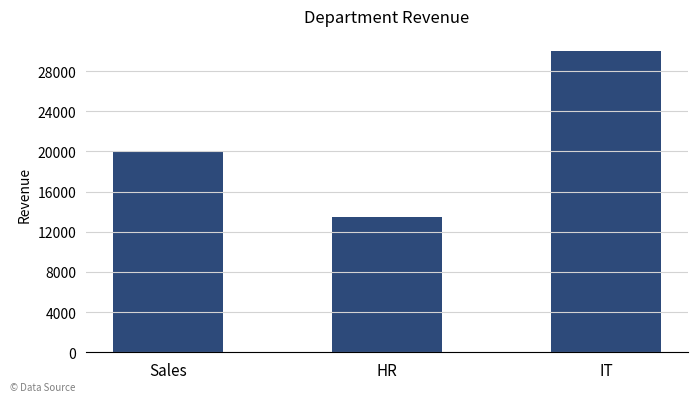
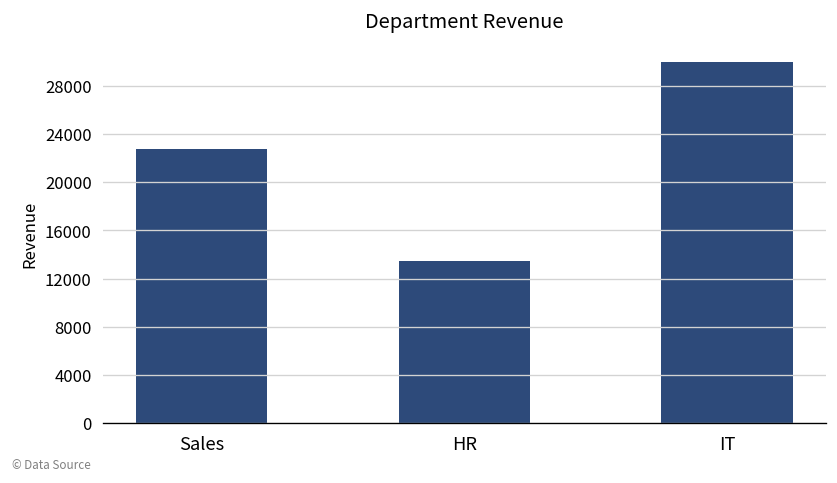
Sales: 20000 -> 22800
